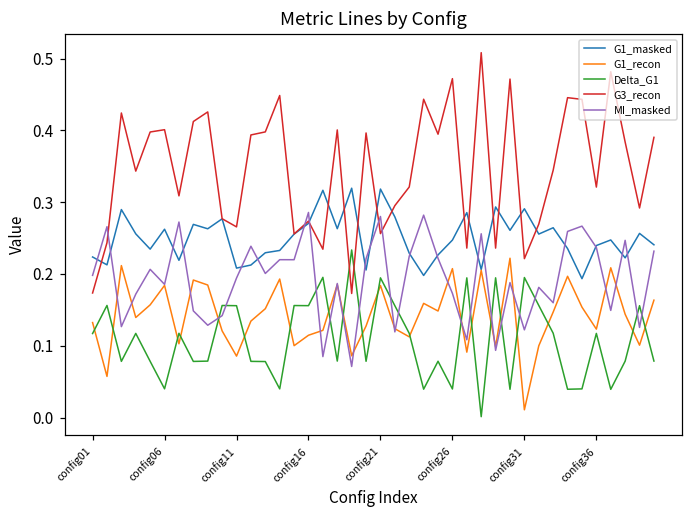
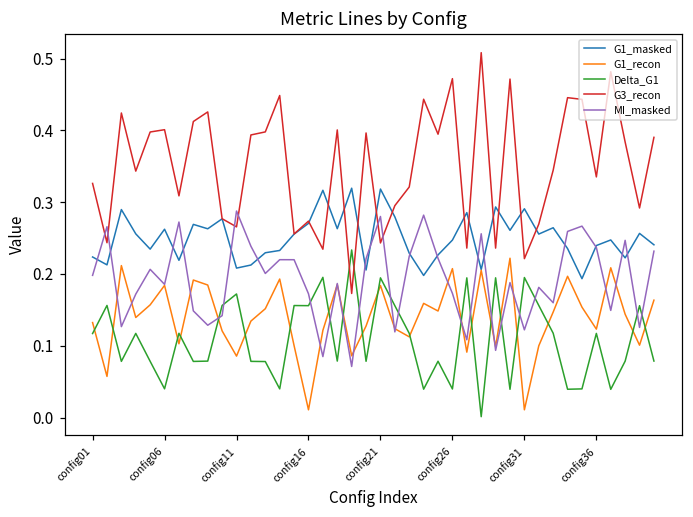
G3_recon, config01: 0.17 -> 0.33
Delta_G1, config11: 0.16 -> 0.17
MI_masked, config11: 0.19 -> 0.29
G1_recon, config16: 0.11 -> 0.01
MI_masked, config16: 0.29 -> 0.17
G3_recon, config21: 0.26 -> 0.24
G3_recon, config36: 0.32 -> 0.34
